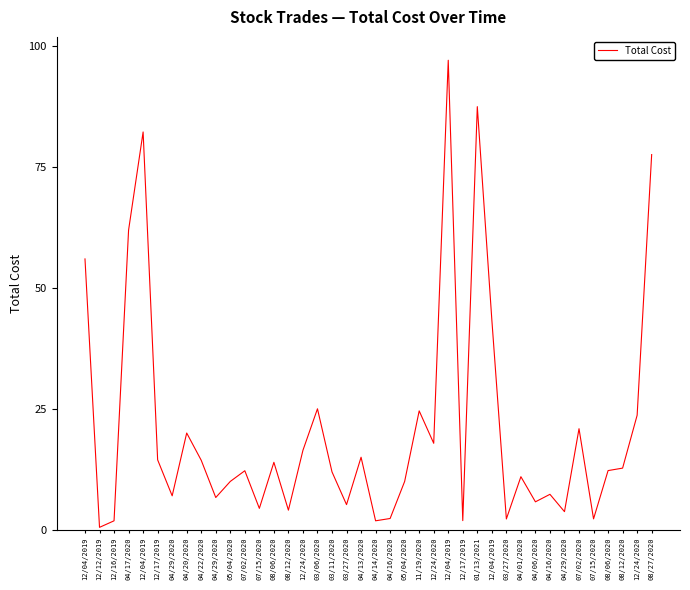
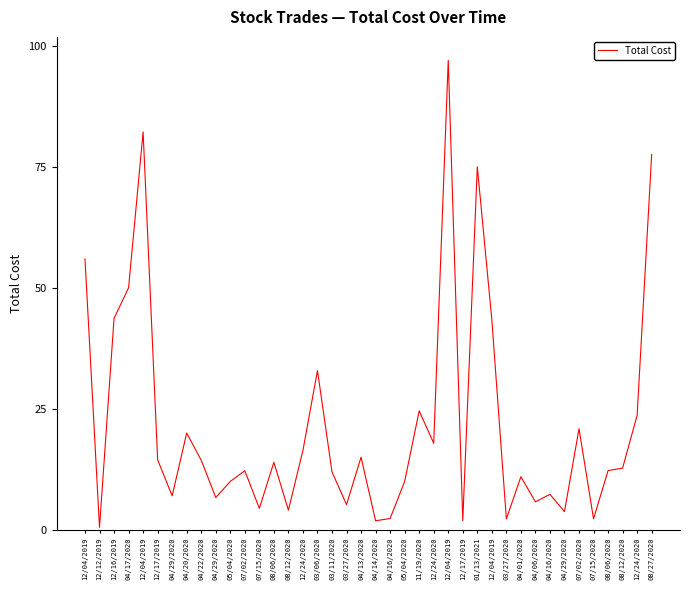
12/16/2019: 2 -> 44
04/17/2020: 62 -> 50
03/06/2020: 25 -> 33
01/13/2021: 87 -> 75
